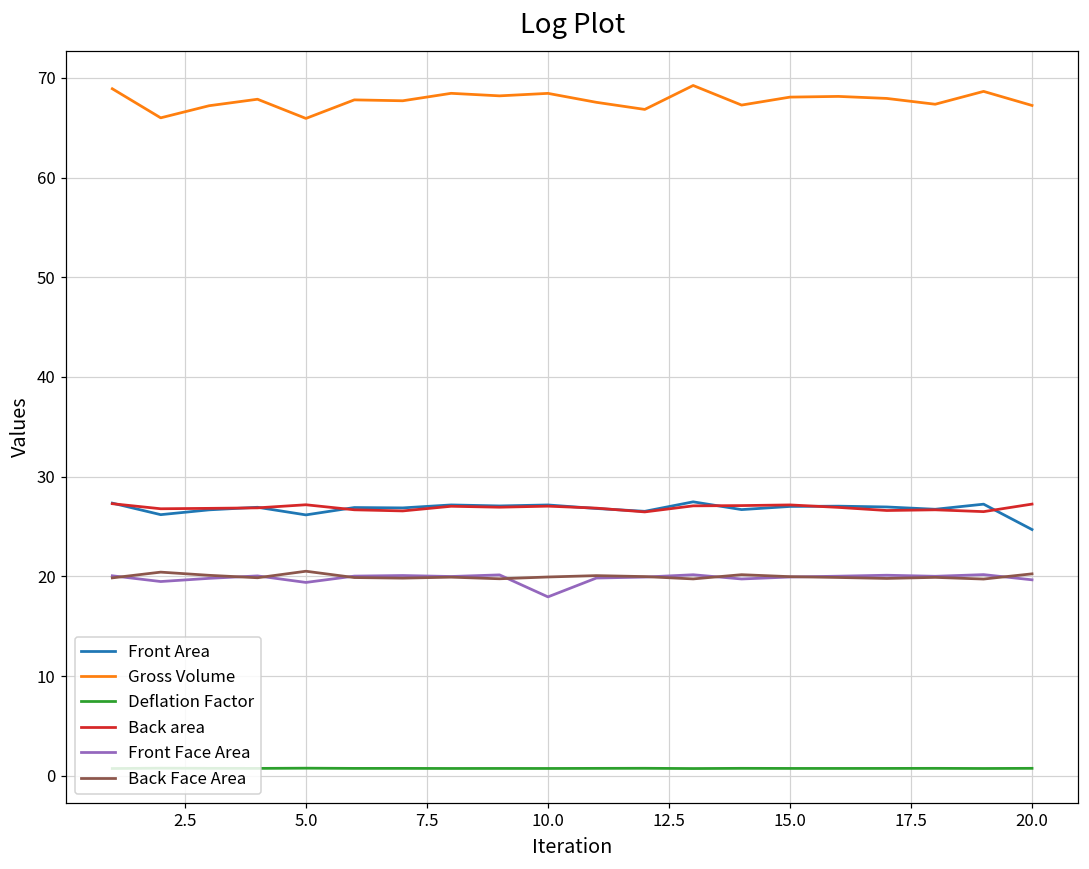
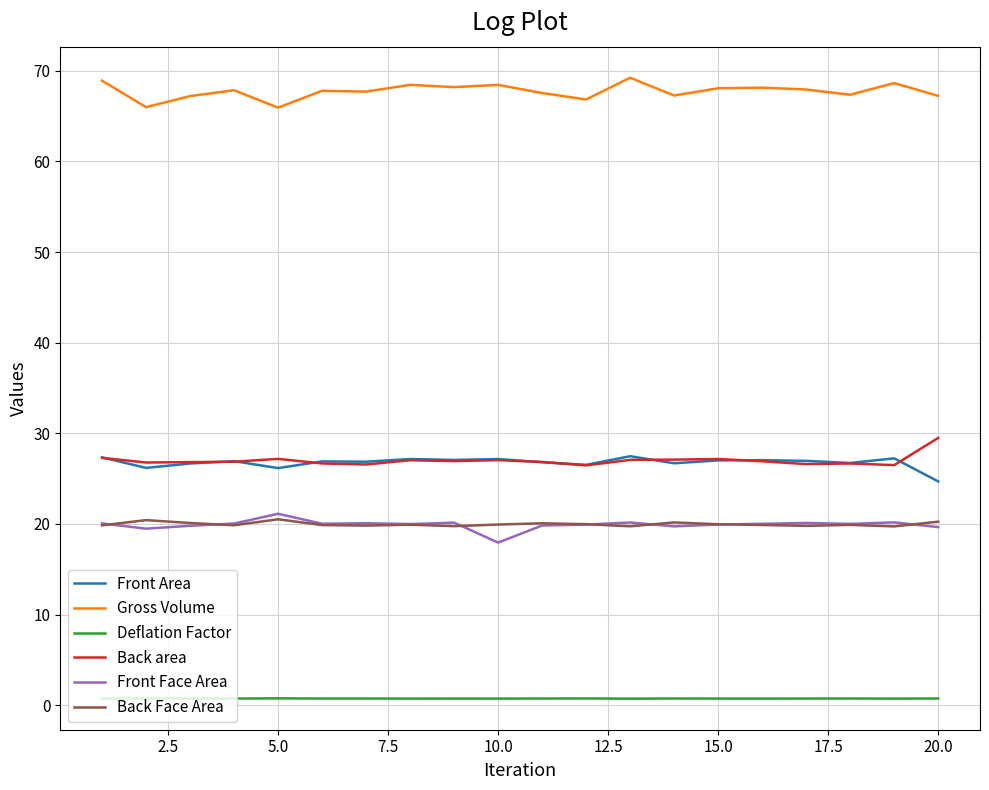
Front Face Area, 5.0: 19 -> 21
Back area, 20.0: 27 -> 29
